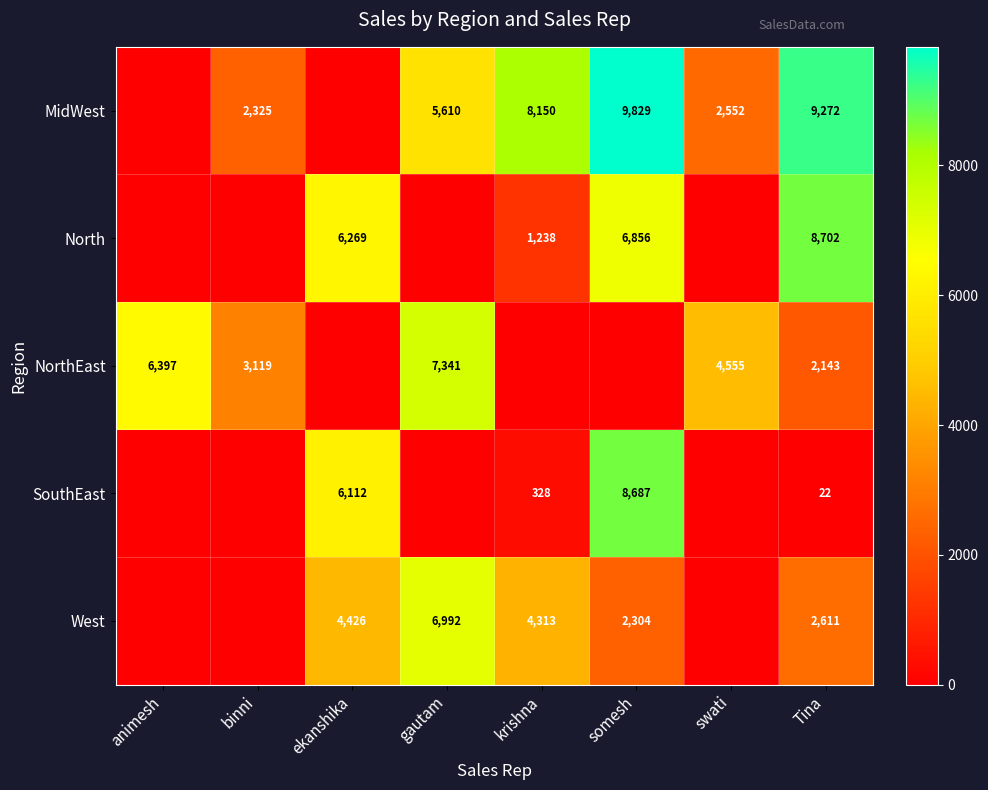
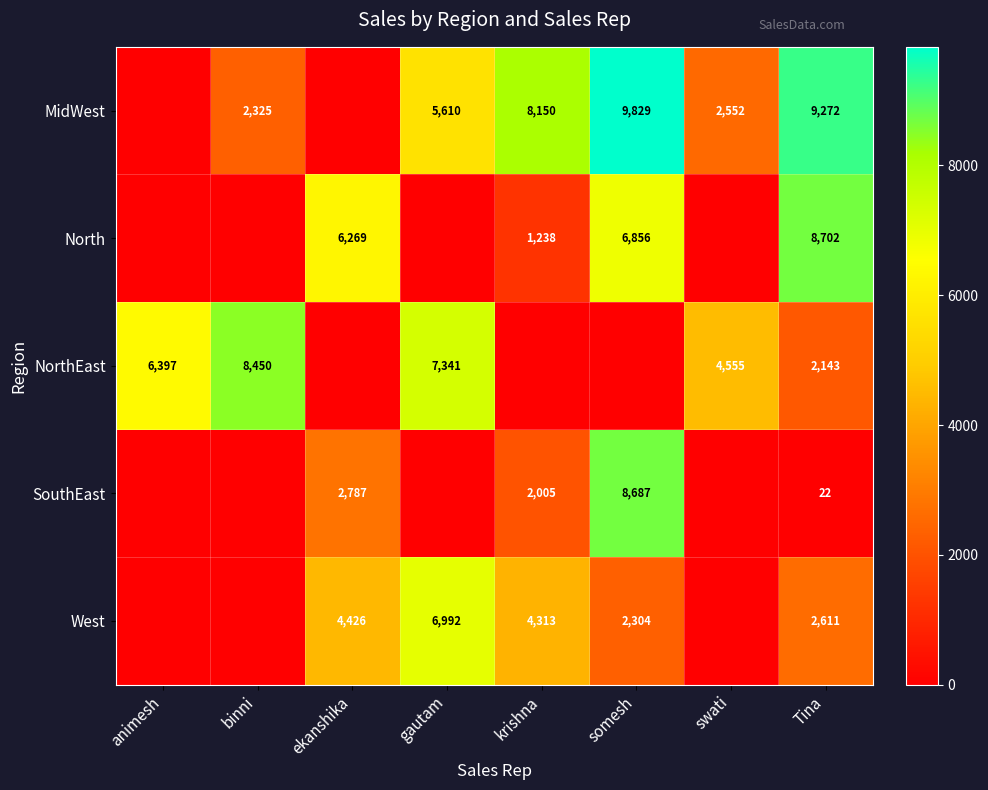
NorthEast, binni: 3,119 -> 8,450
SouthEast, ekanshika: 6,112 -> 2,787
SouthEast, krishna: 328 -> 2,005
